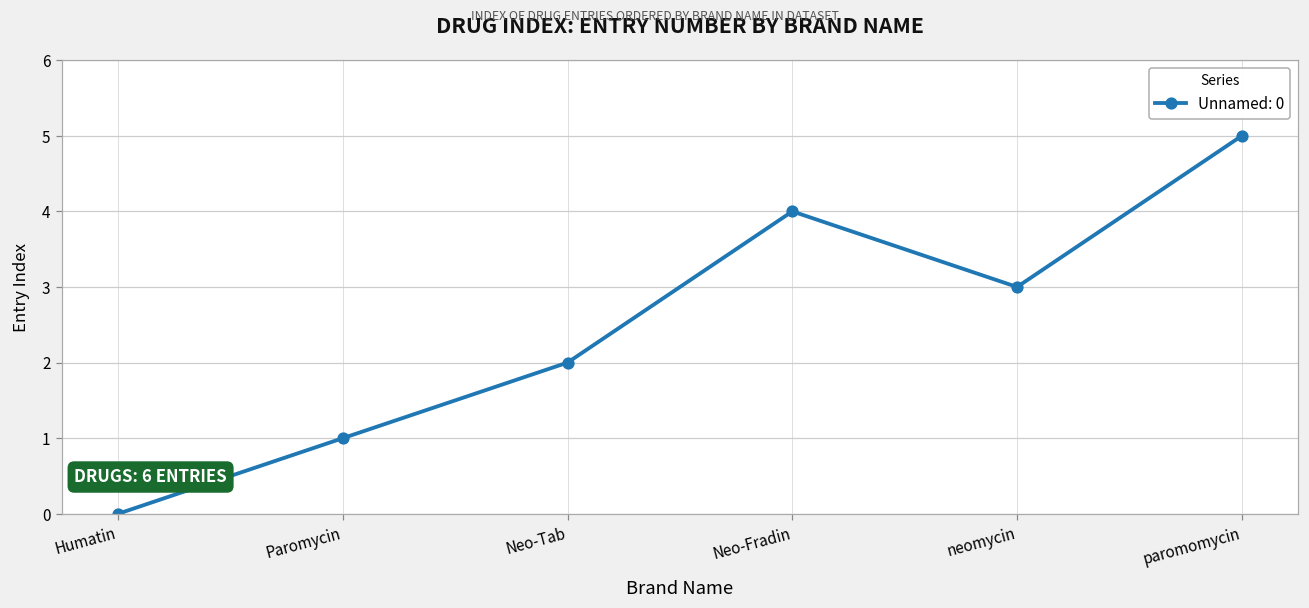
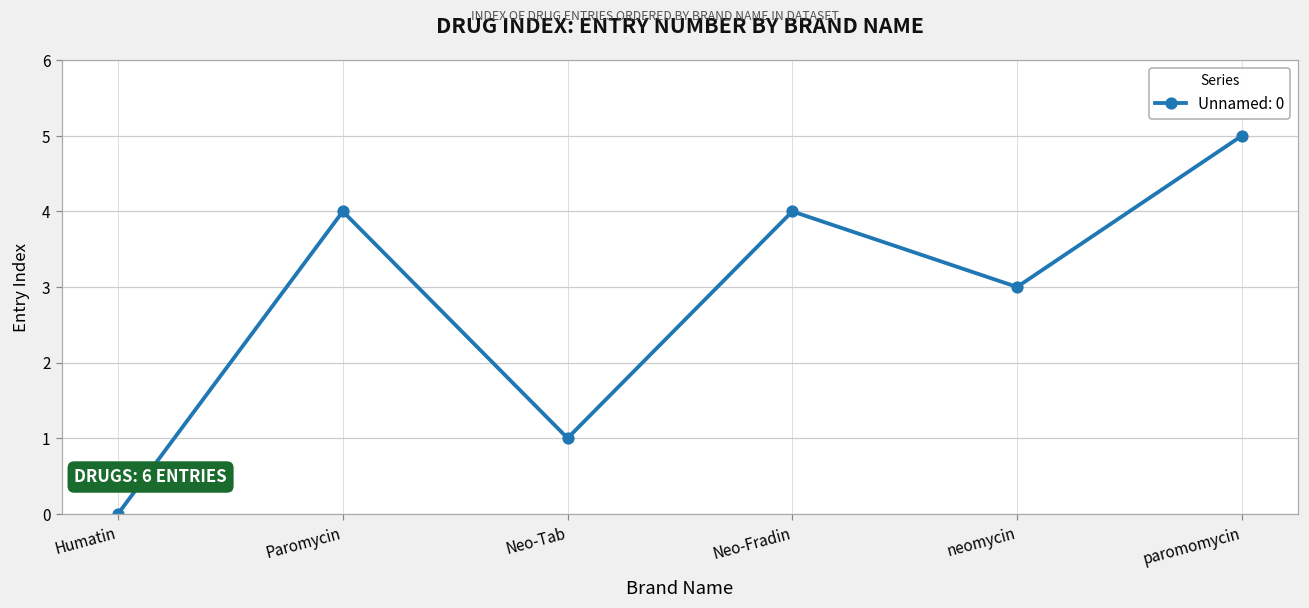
Paromycin: 1 -> 4
Neo-Tab: 2 -> 1
